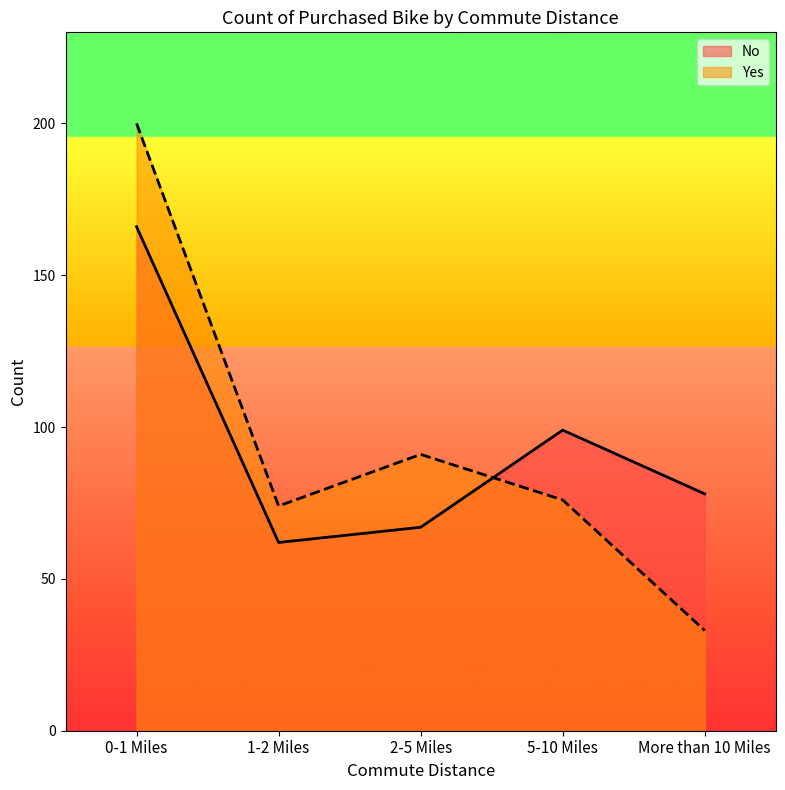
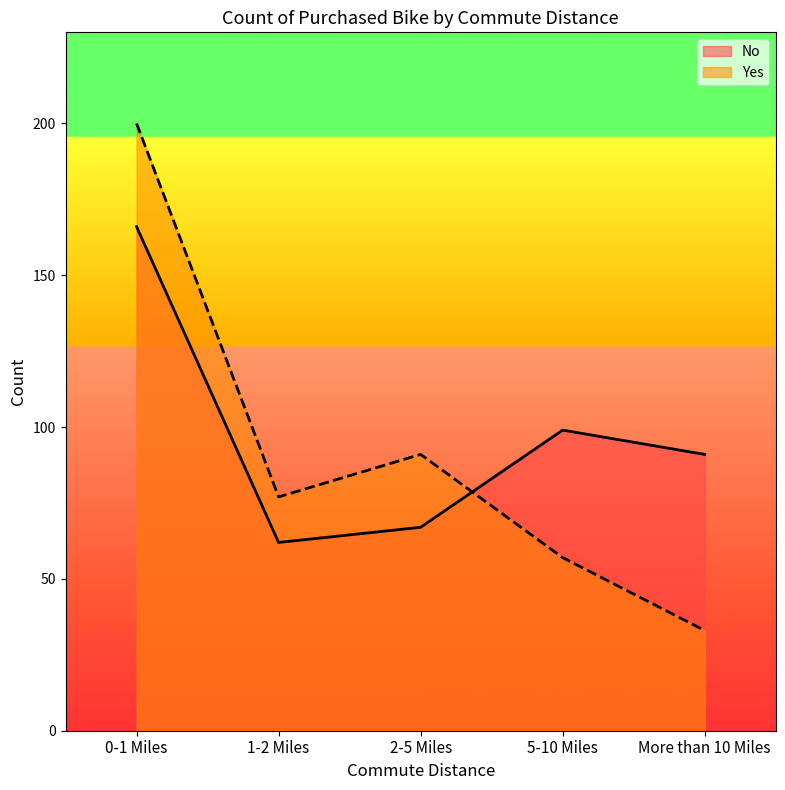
Yes, 1-2 Miles: 74 -> 77
Yes, 5-10 Miles: 76 -> 57
No, More than 10 Miles: 78 -> 91
